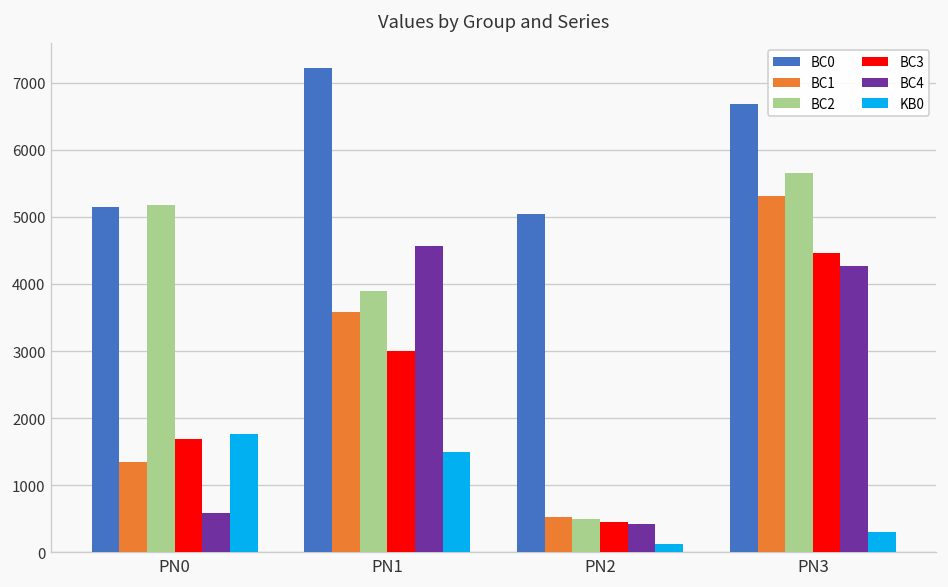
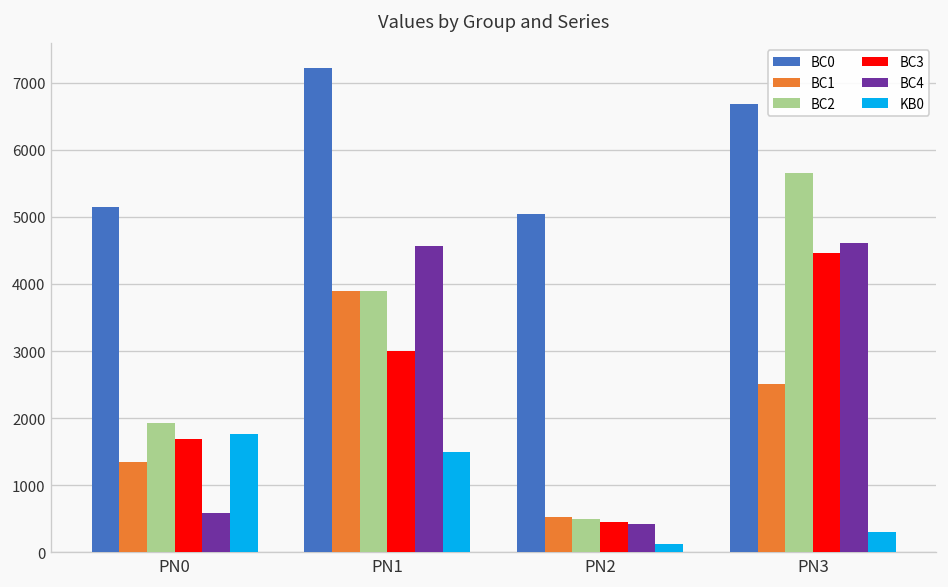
BC2, PN0: 5200 -> 1900
BC1, PN1: 3600 -> 3900
BC1, PN3: 5300 -> 2500
BC4, PN3: 4300 -> 4600
